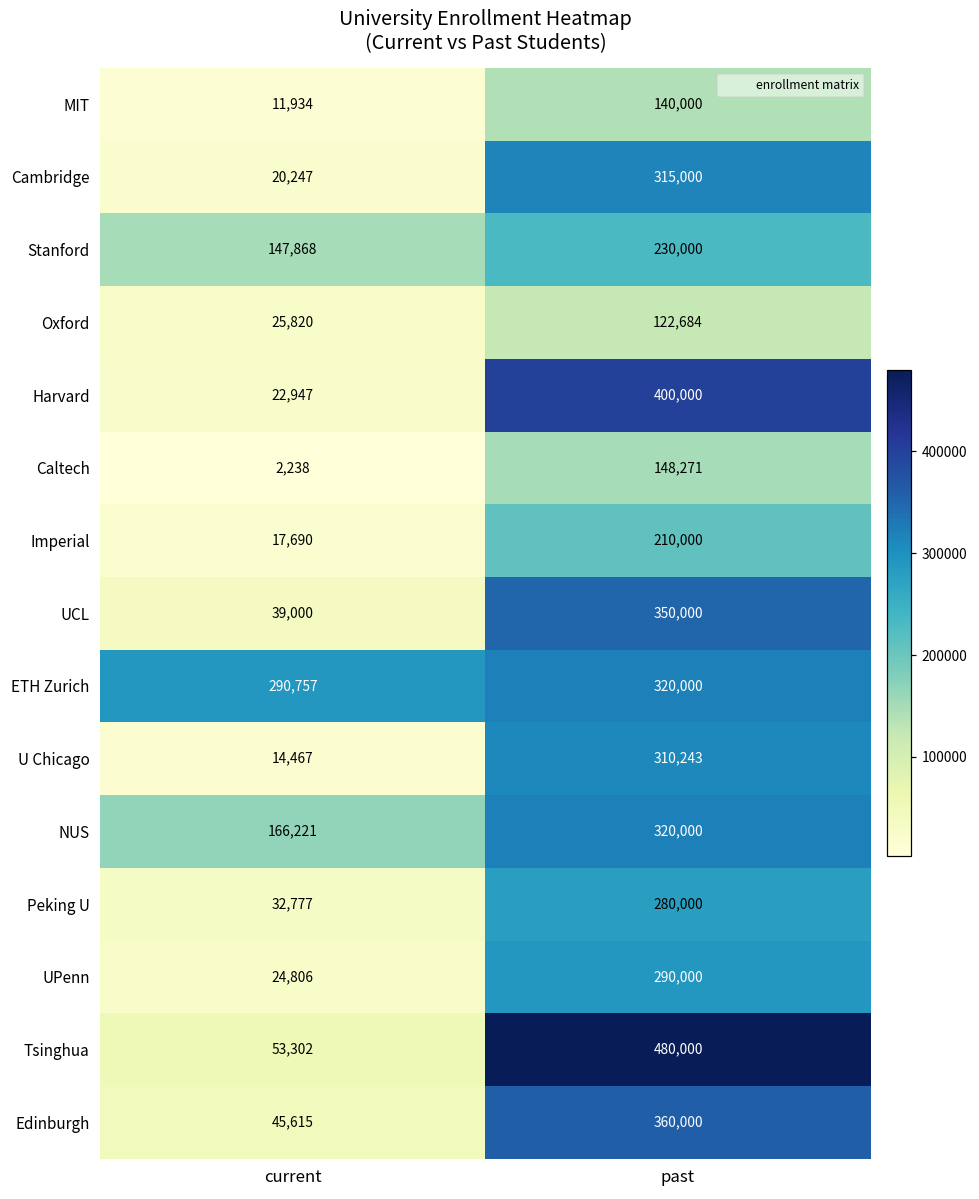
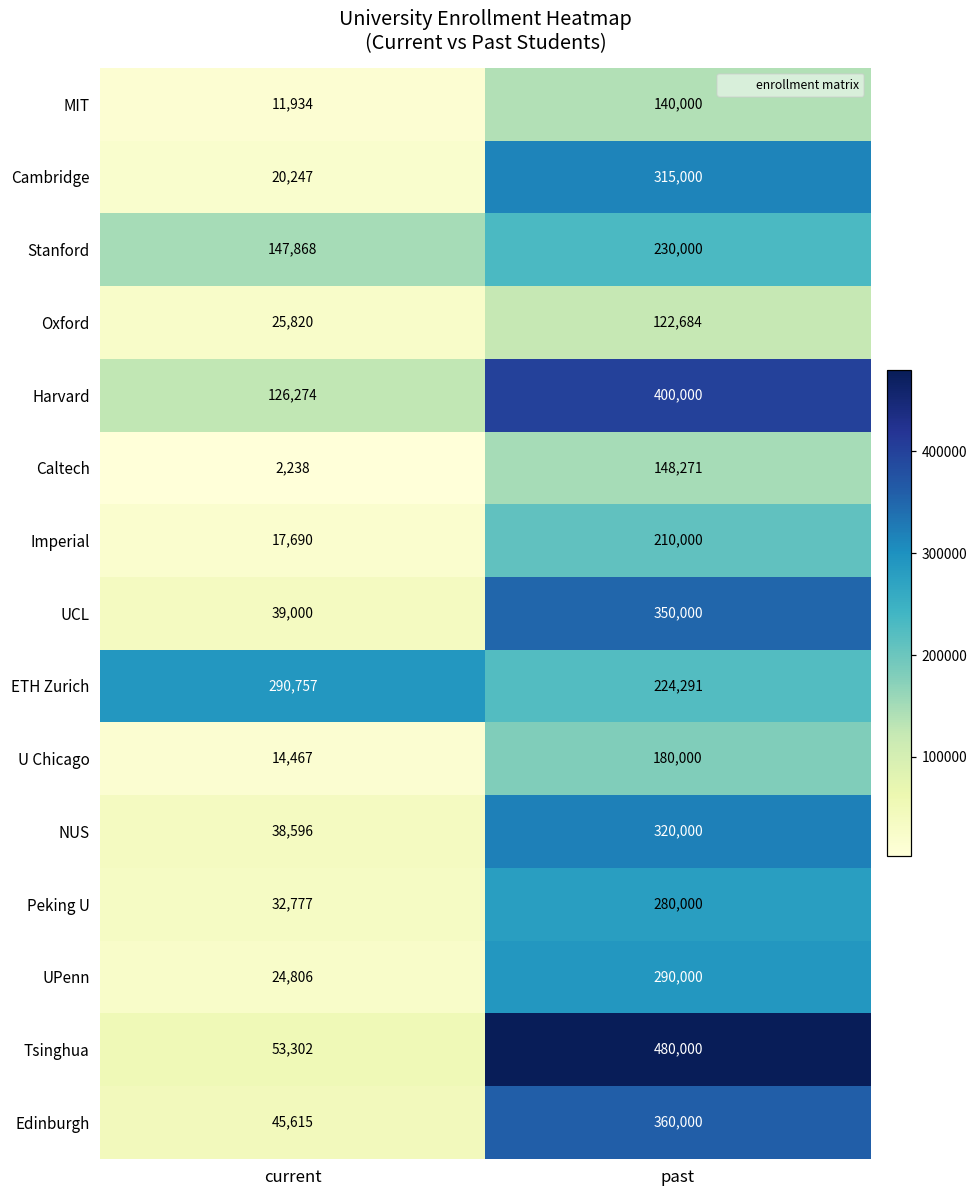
Harvard, current: 22,947 -> 126,274
ETH Zurich, past: 320,000 -> 224,291
U Chicago, past: 310,243 -> 180,000
NUS, current: 166,221 -> 38,596
